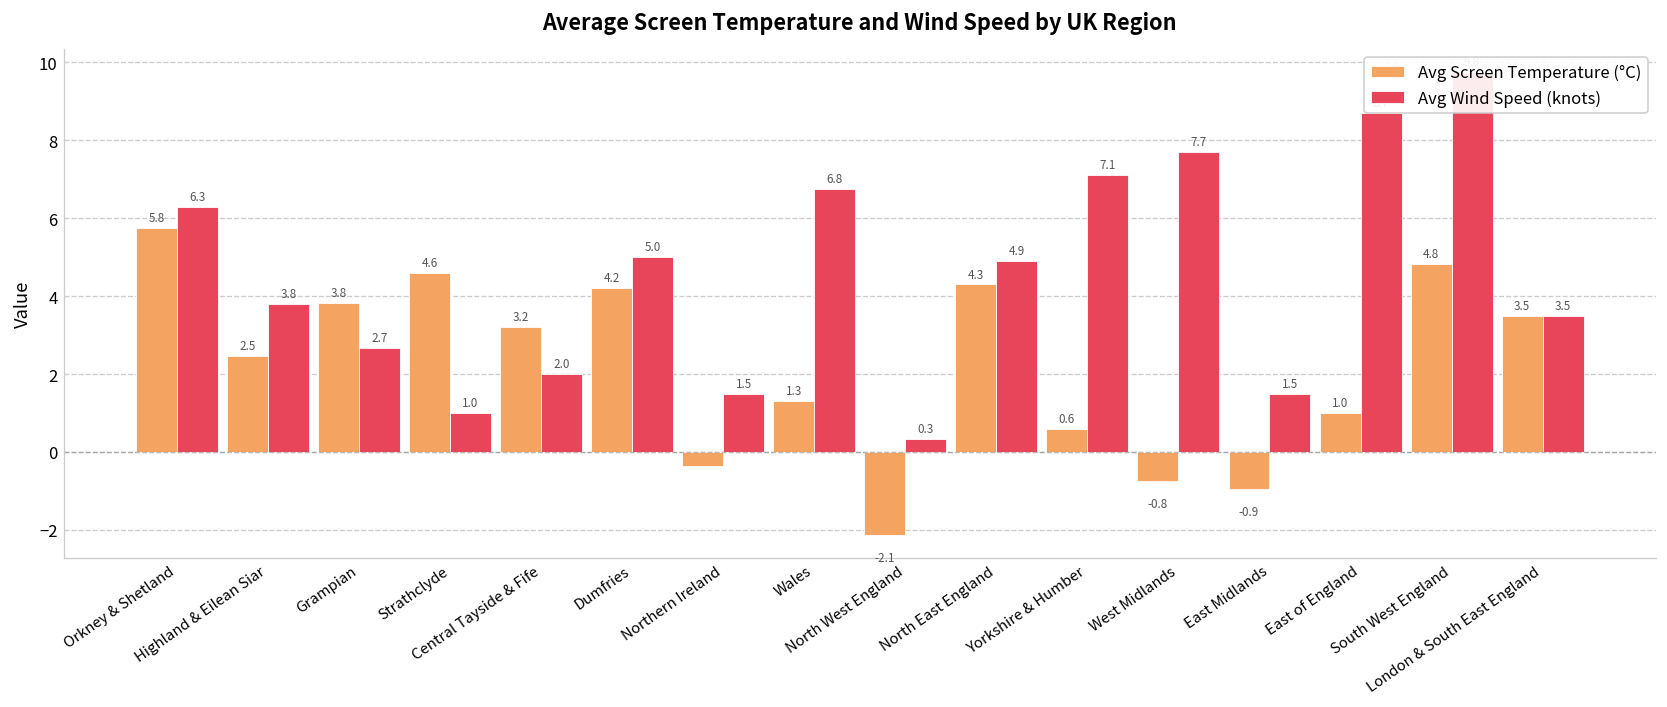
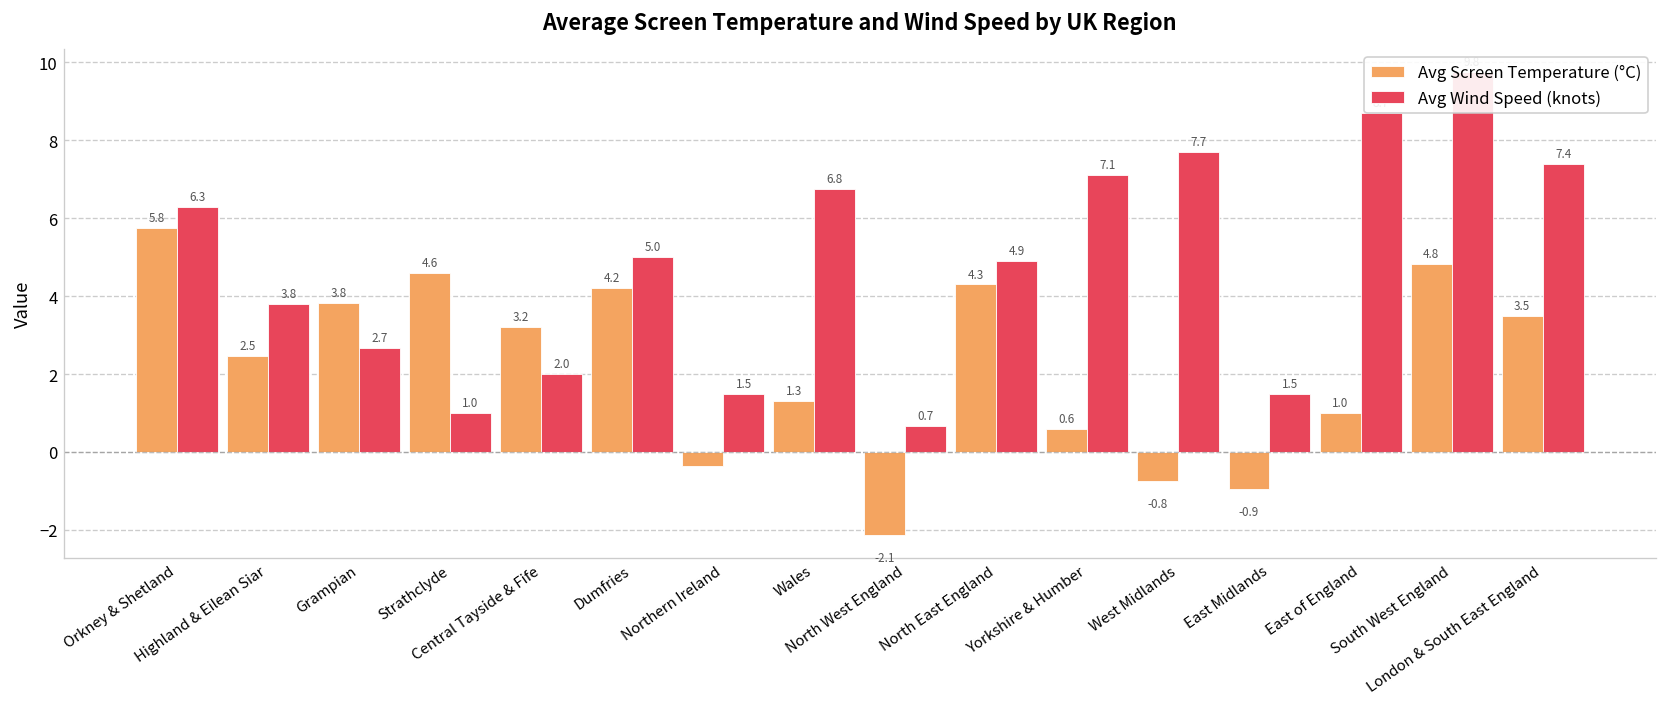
Avg Wind Speed (knots), North West England: 0.3 -> 0.7
Avg Wind Speed (knots), London & South East England: 3.5 -> 7.4
